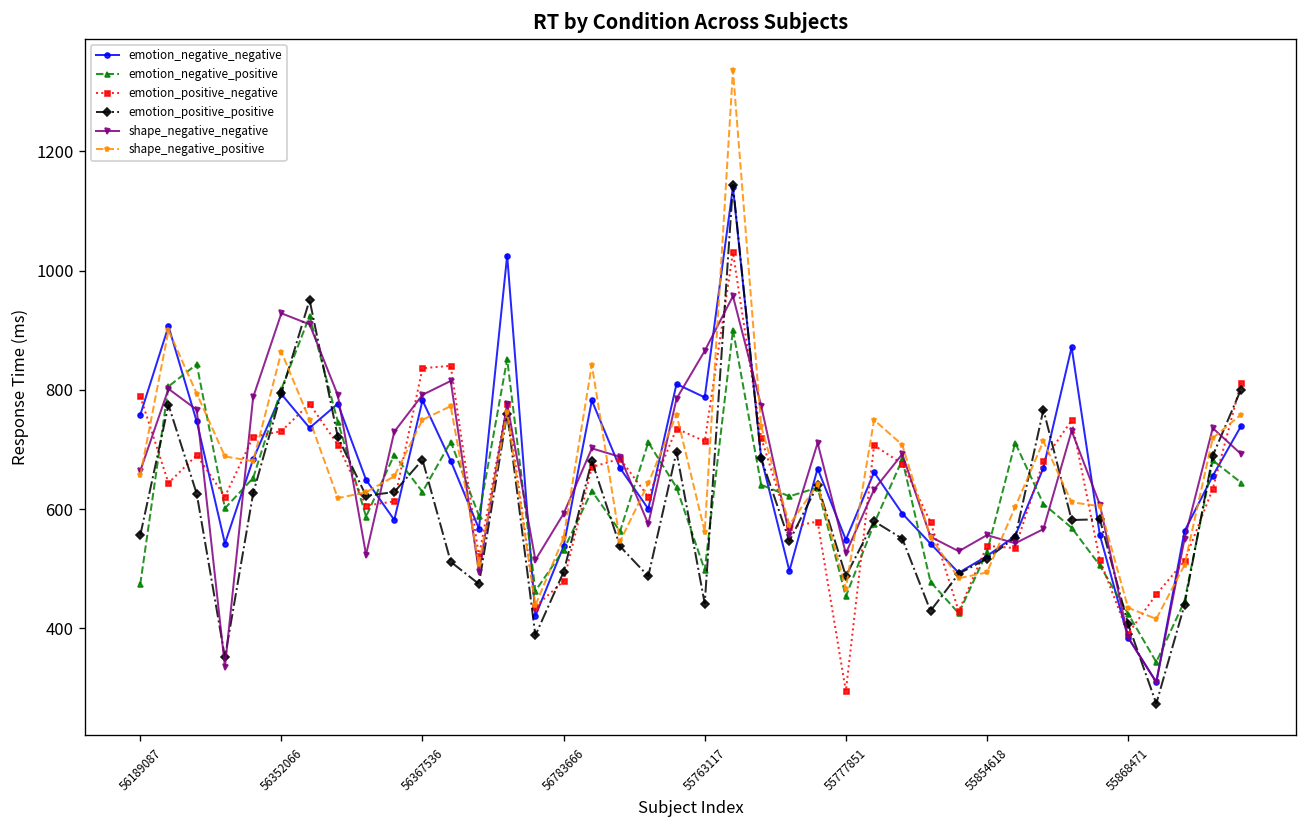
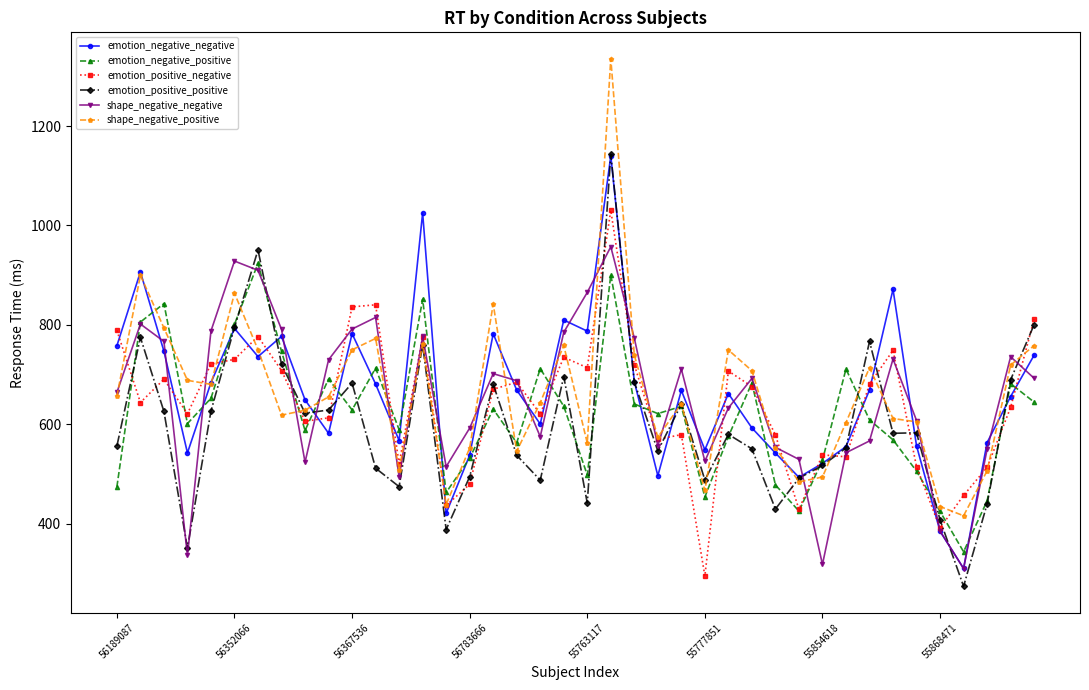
shape_negative_negative, 55854618: 560 -> 320
